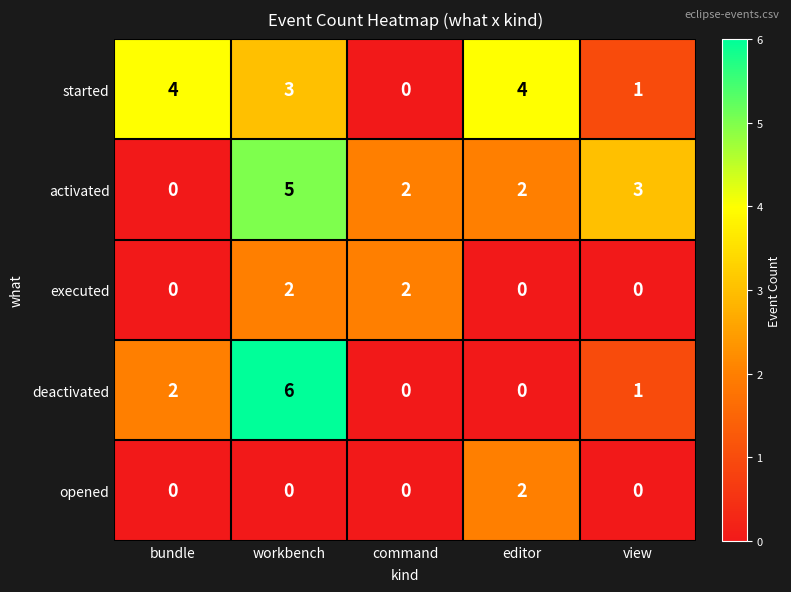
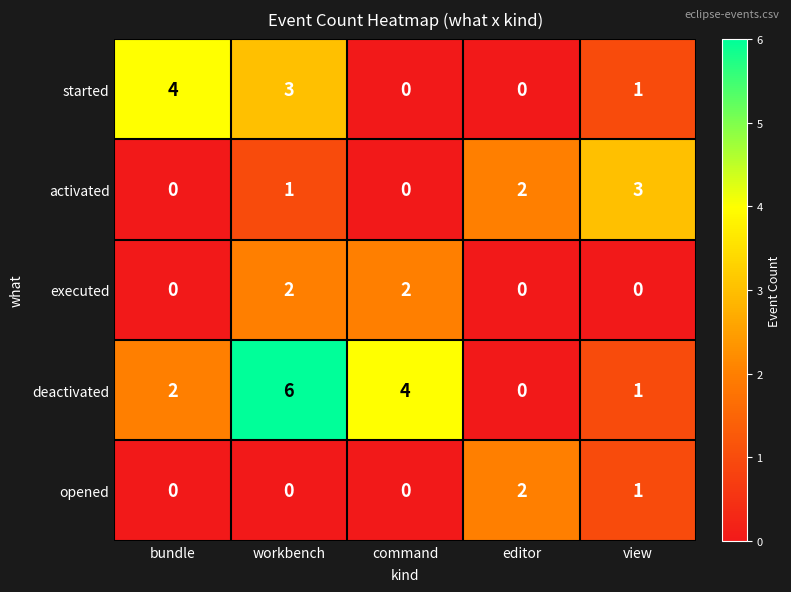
started, editor: 4 -> 0
activated, workbench: 5 -> 1
activated, command: 2 -> 0
deactivated, command: 0 -> 4
opened, view: 0 -> 1
